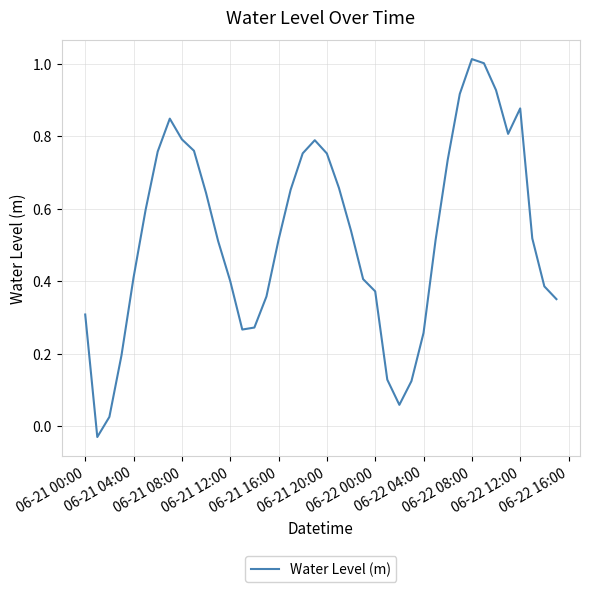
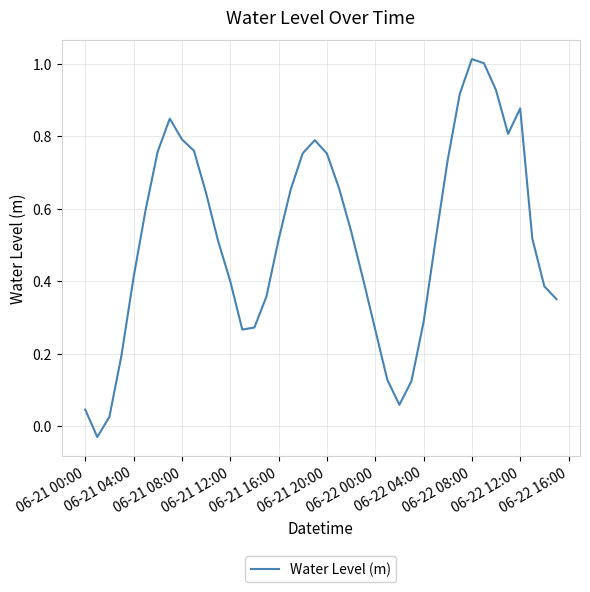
06-21 00:00: 0.31 -> 0.05
06-22 00:00: 0.37 -> 0.27
06-22 04:00: 0.26 -> 0.29
